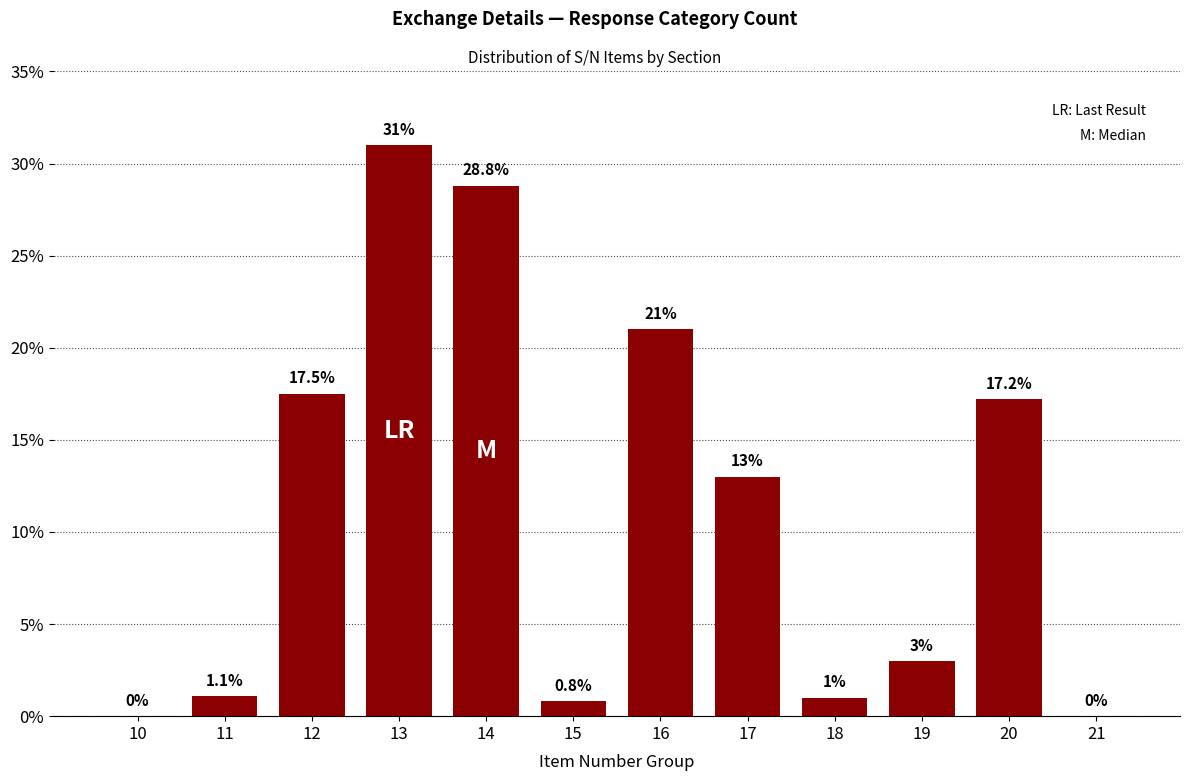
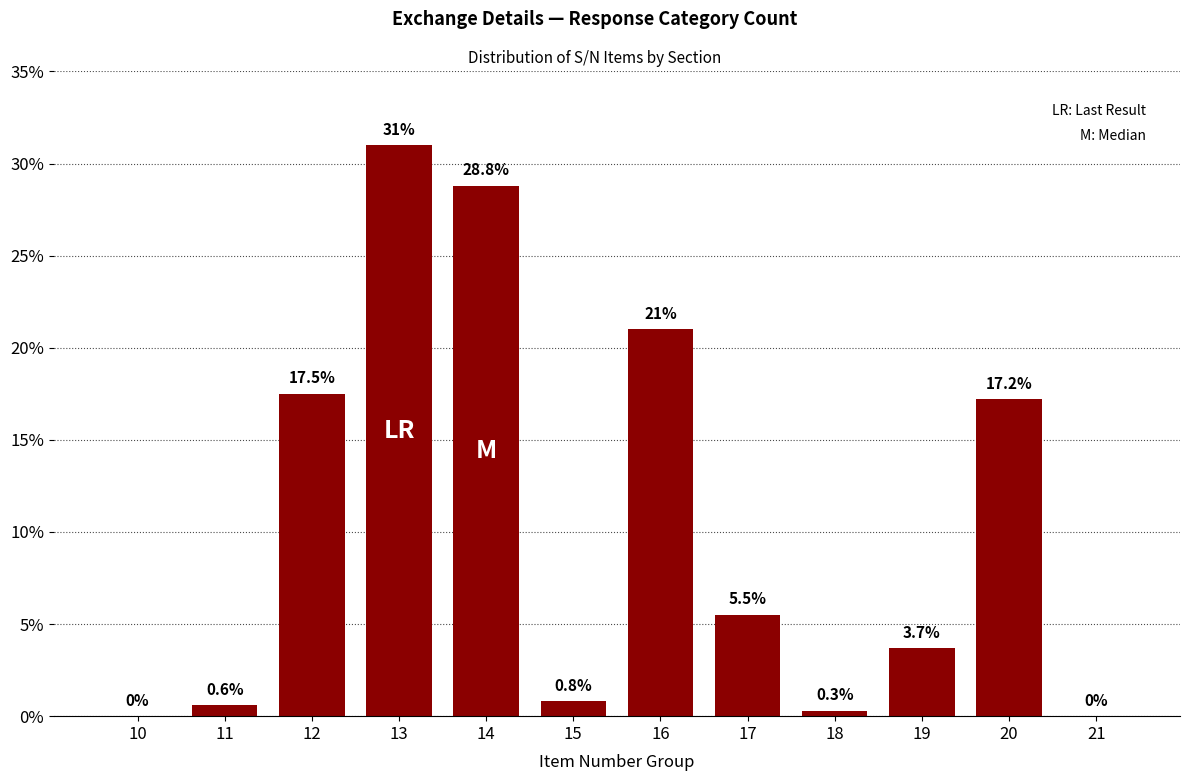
11: 1.1% -> 0.6%
17: 13% -> 5.5%
18: 1% -> 0.3%
19: 3% -> 3.7%
